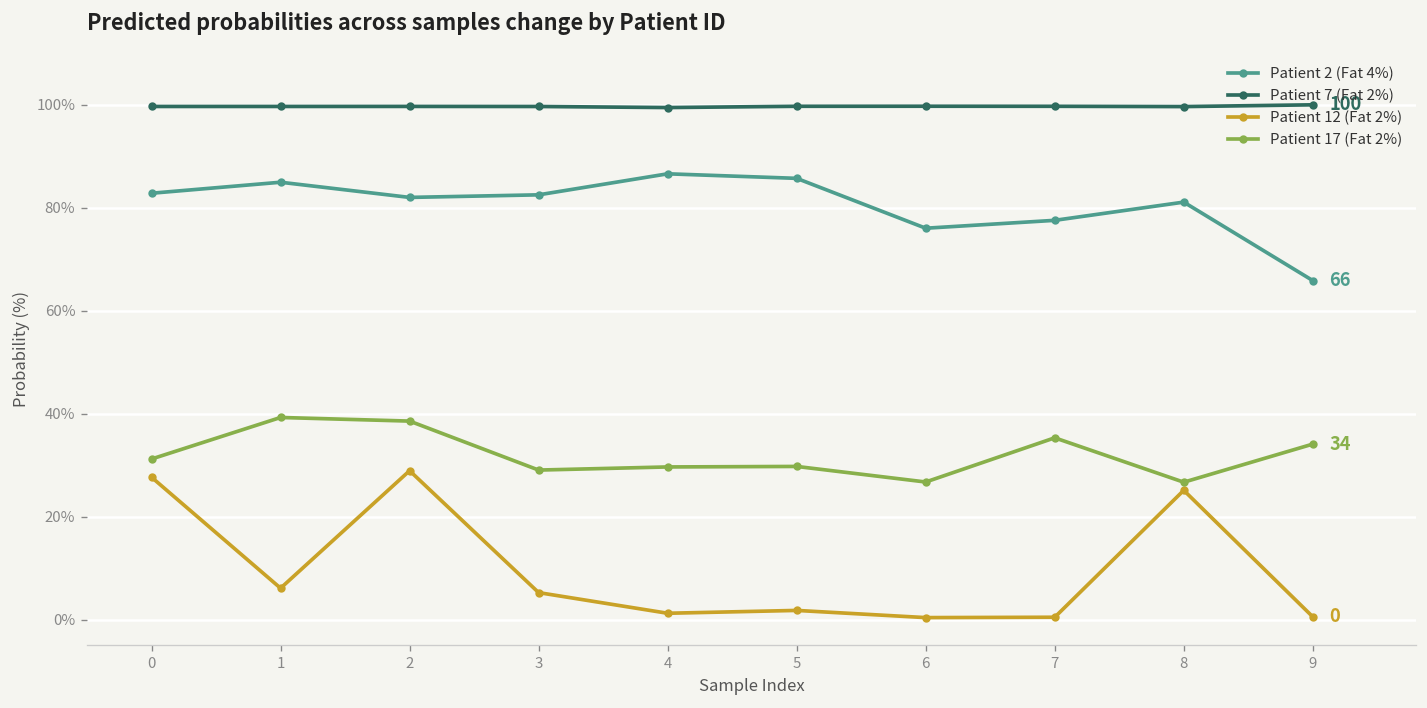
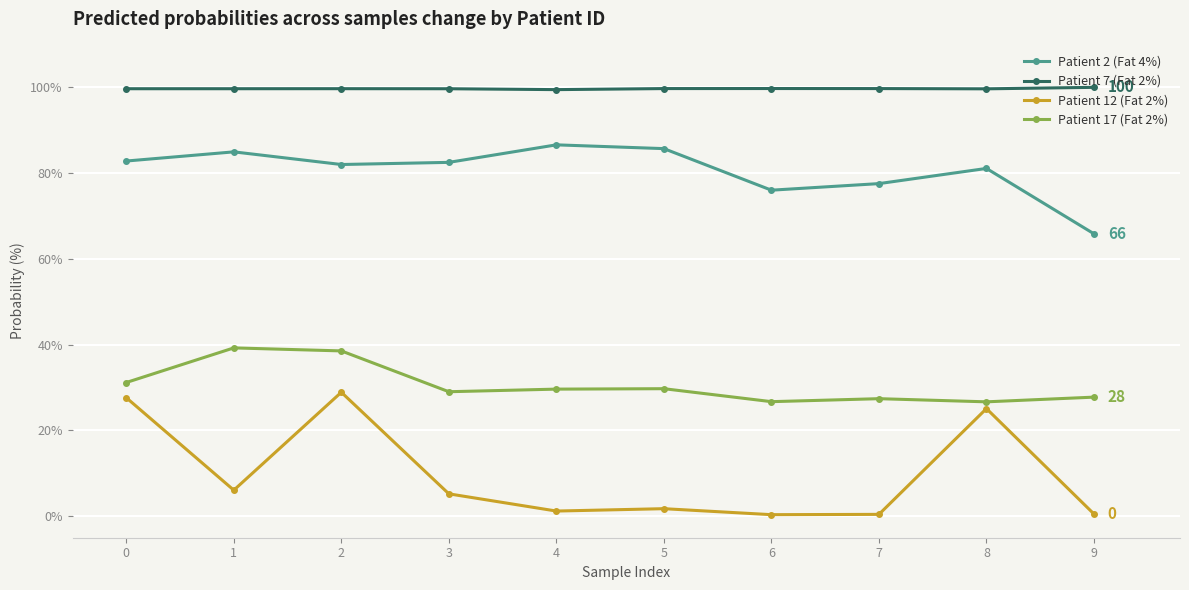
Patient 17 (Fat 2%), 7: 35% -> 27%
Patient 17 (Fat 2%), 9: 34 -> 28
